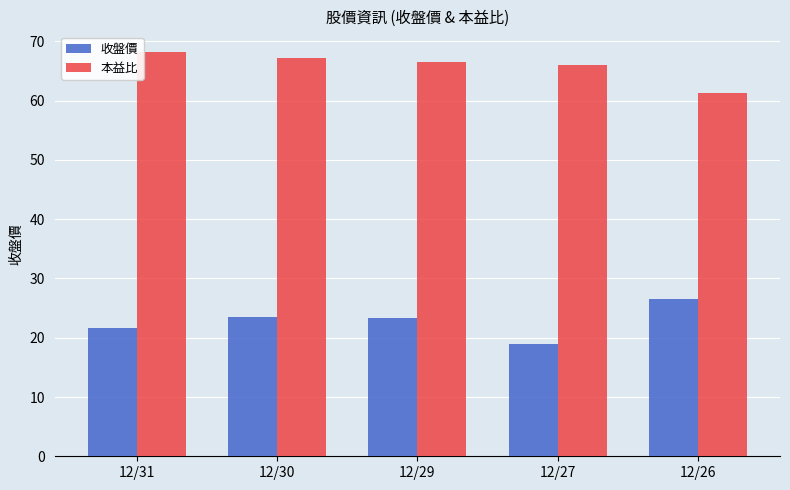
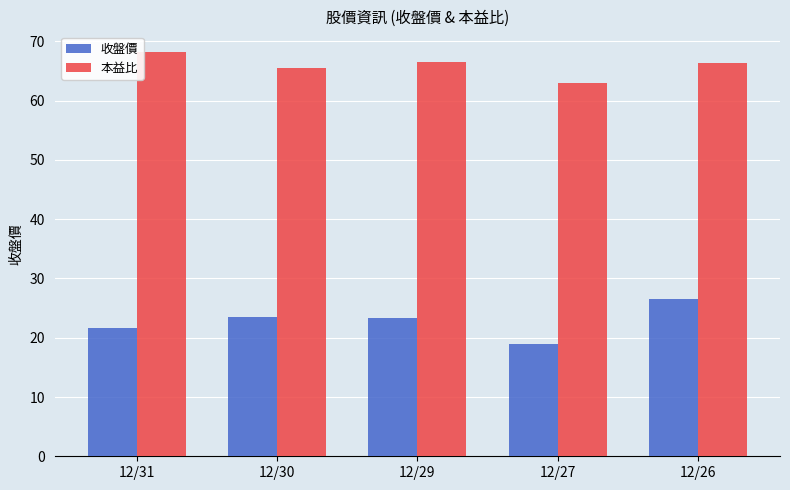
本益比, 12/30: 67 -> 66
本益比, 12/27: 66 -> 63
本益比, 12/26: 61 -> 66
